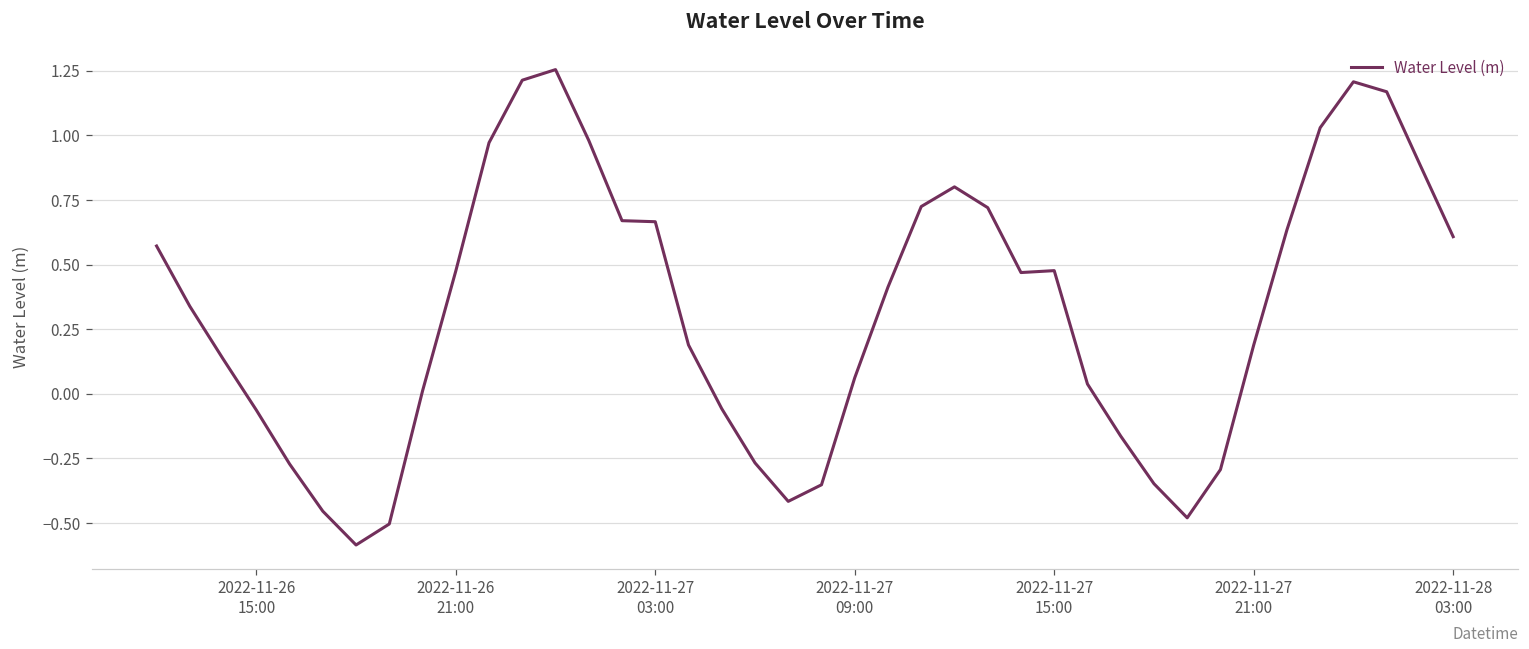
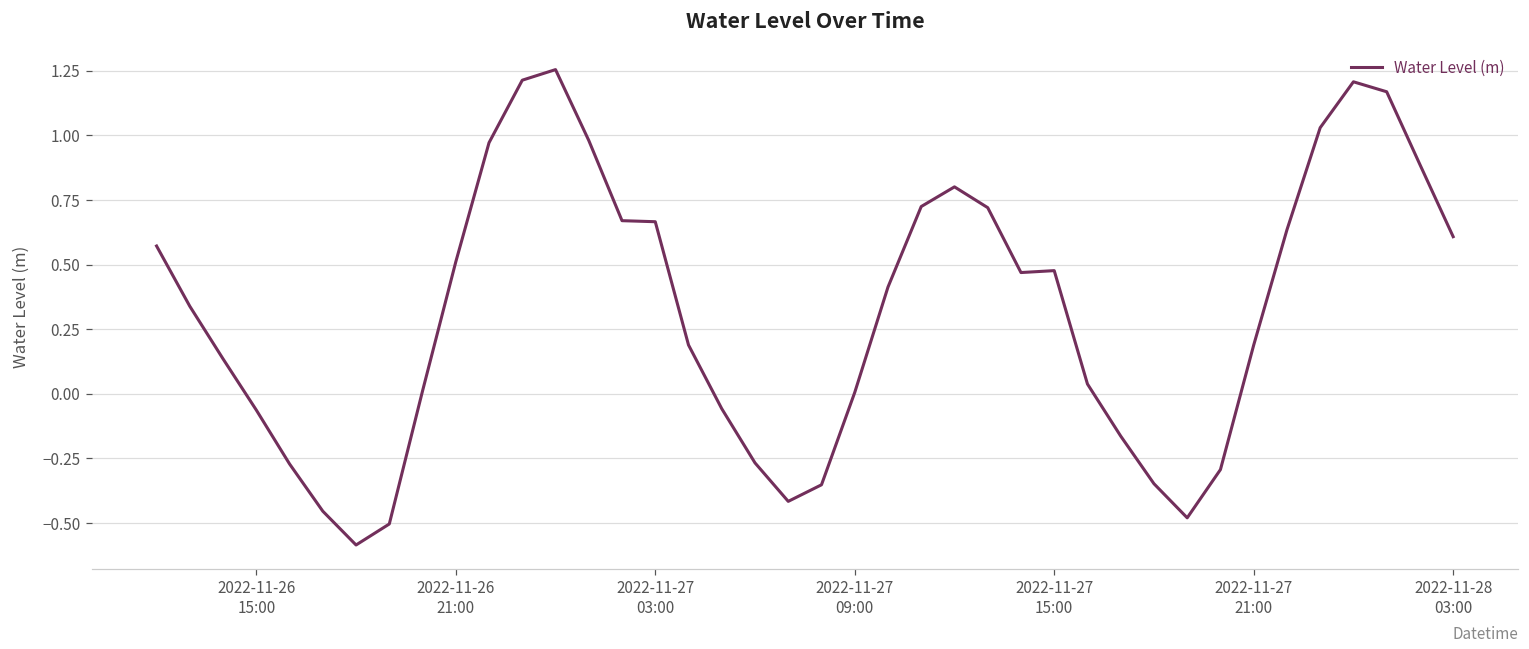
2022-11-26 21:00: 0.48 -> 0.51
2022-11-27 09:00: 0.06 -> 0.01
